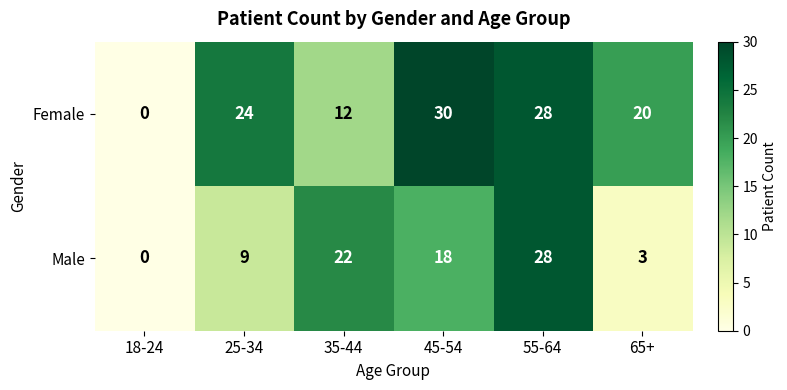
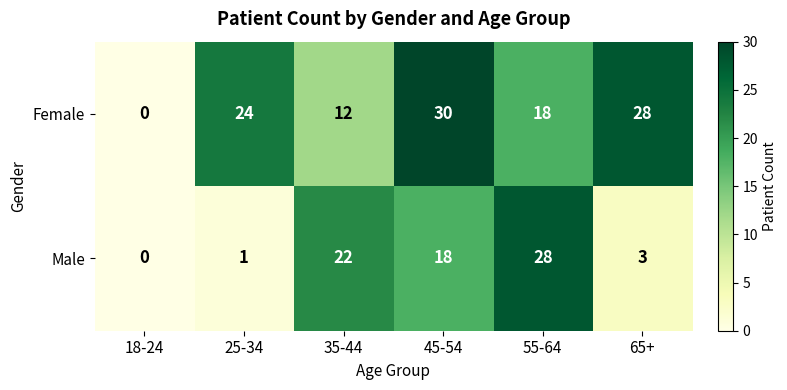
Female, 55-64: 28 -> 18
Female, 65+: 20 -> 28
Male, 25-34: 9 -> 1
